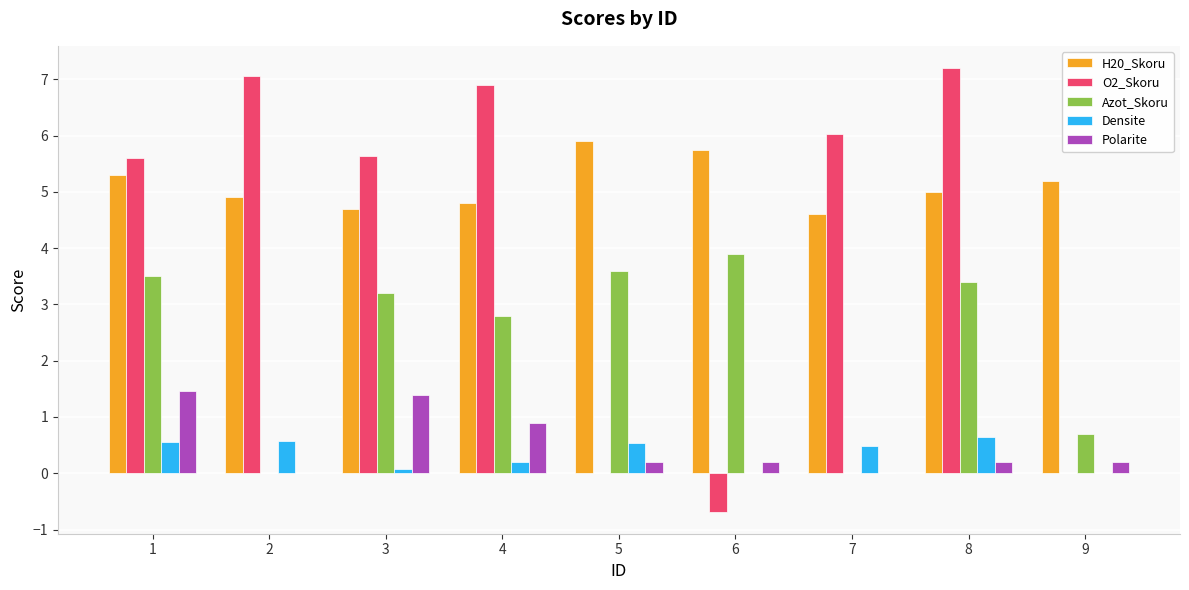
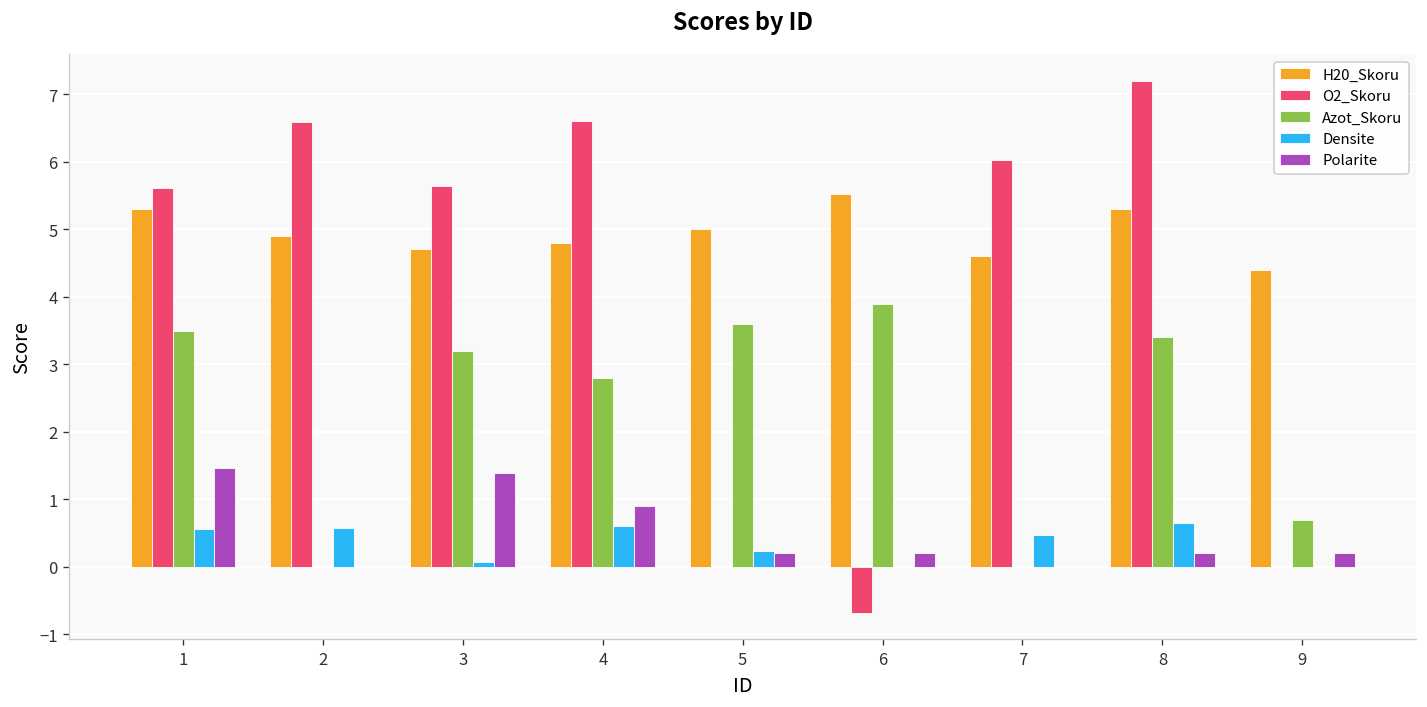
O2_Skoru, 2: 7.1 -> 6.6
O2_Skoru, 4: 6.9 -> 6.6
Densite, 4: 0.2 -> 0.6
H20_Skoru, 5: 5.9 -> 5.0
Densite, 5: 0.5 -> 0.2
H20_Skoru, 6: 5.7 -> 5.5
H20_Skoru, 8: 5.0 -> 5.3
H20_Skoru, 9: 5.2 -> 4.4
